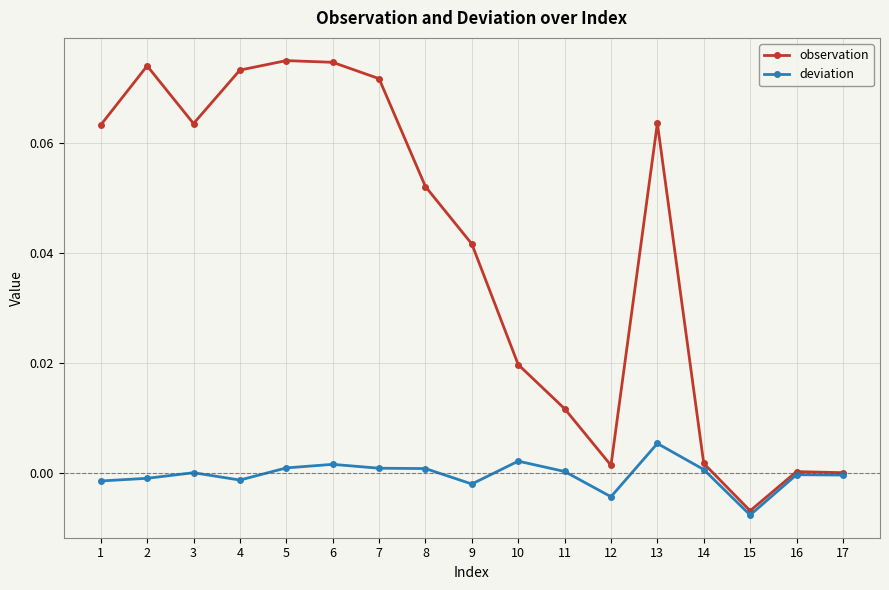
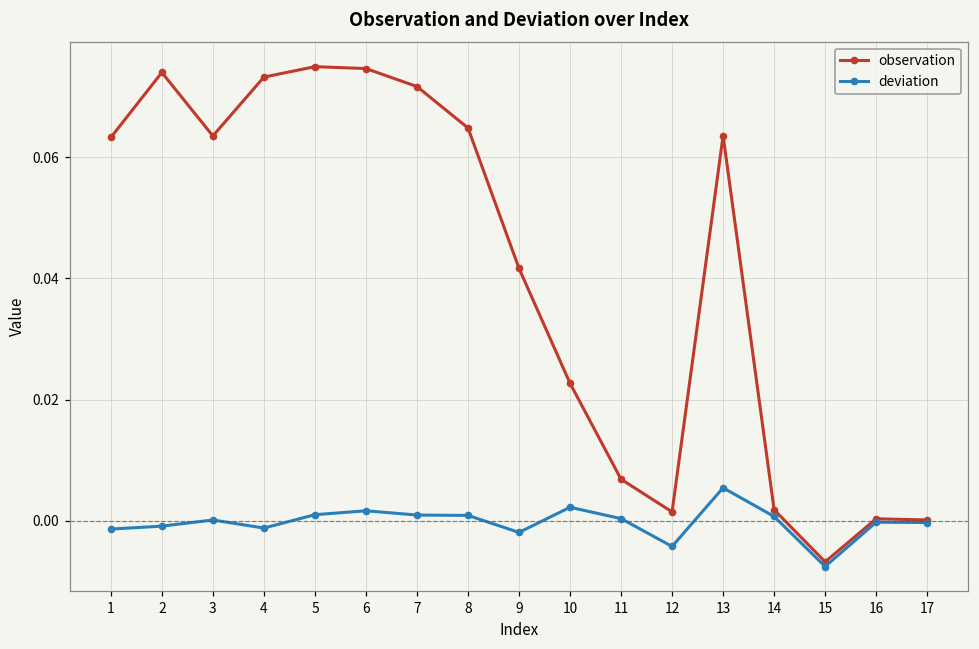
observation, 8: 0.052 -> 0.065
observation, 10: 0.020 -> 0.023
observation, 11: 0.012 -> 0.007
